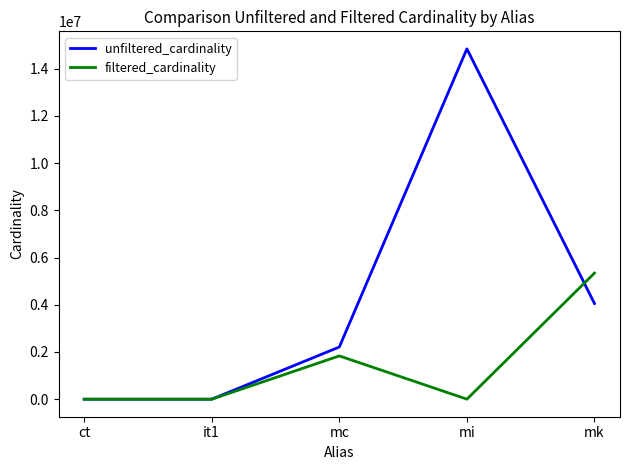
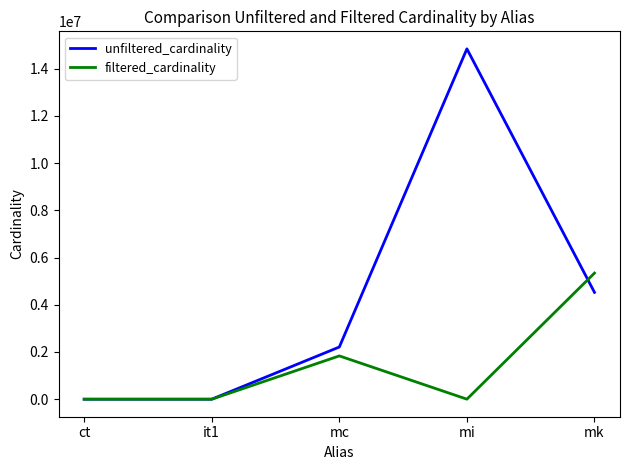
unfiltered_cardinality, mk: 4100000 -> 4500000
